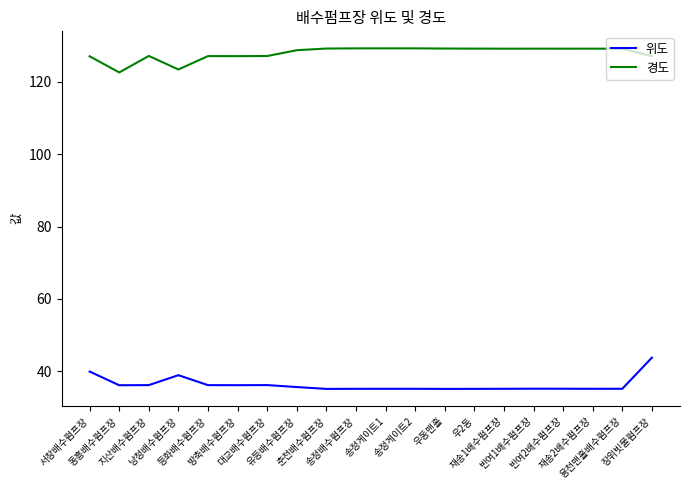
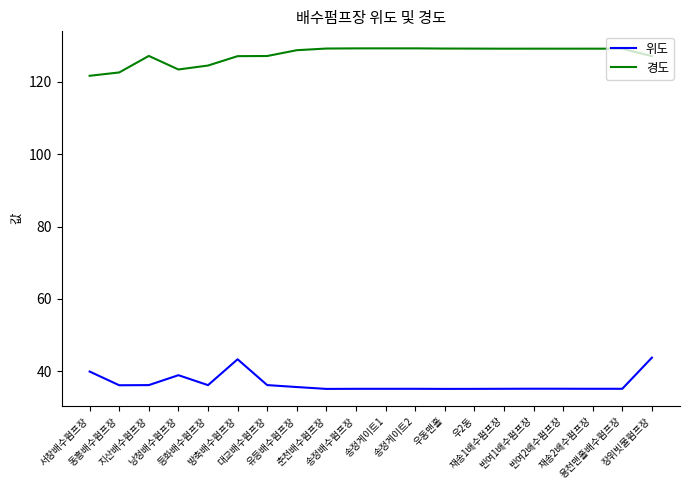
경도, 서창배수펌프장: 127 -> 122
경도, 등화배수펌프장: 127 -> 124
위도, 방축배수펌프장: 36 -> 43
